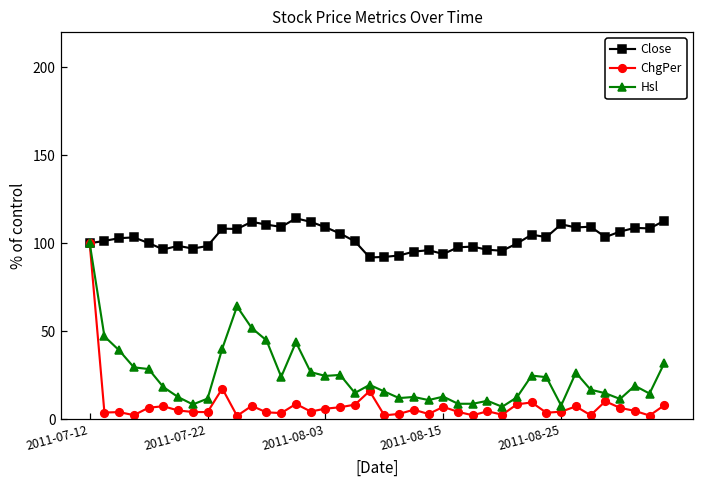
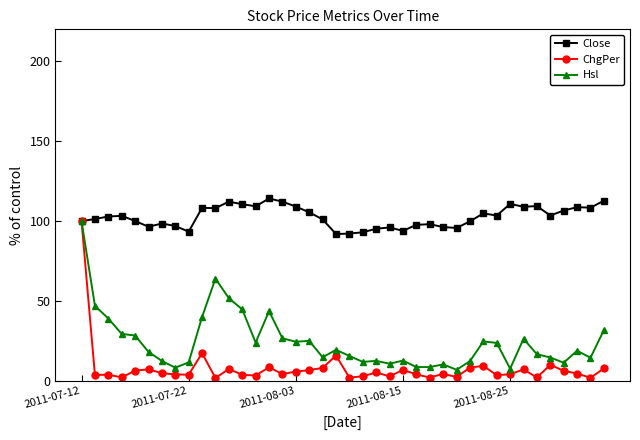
Close, 2011-07-22: 98 -> 93
